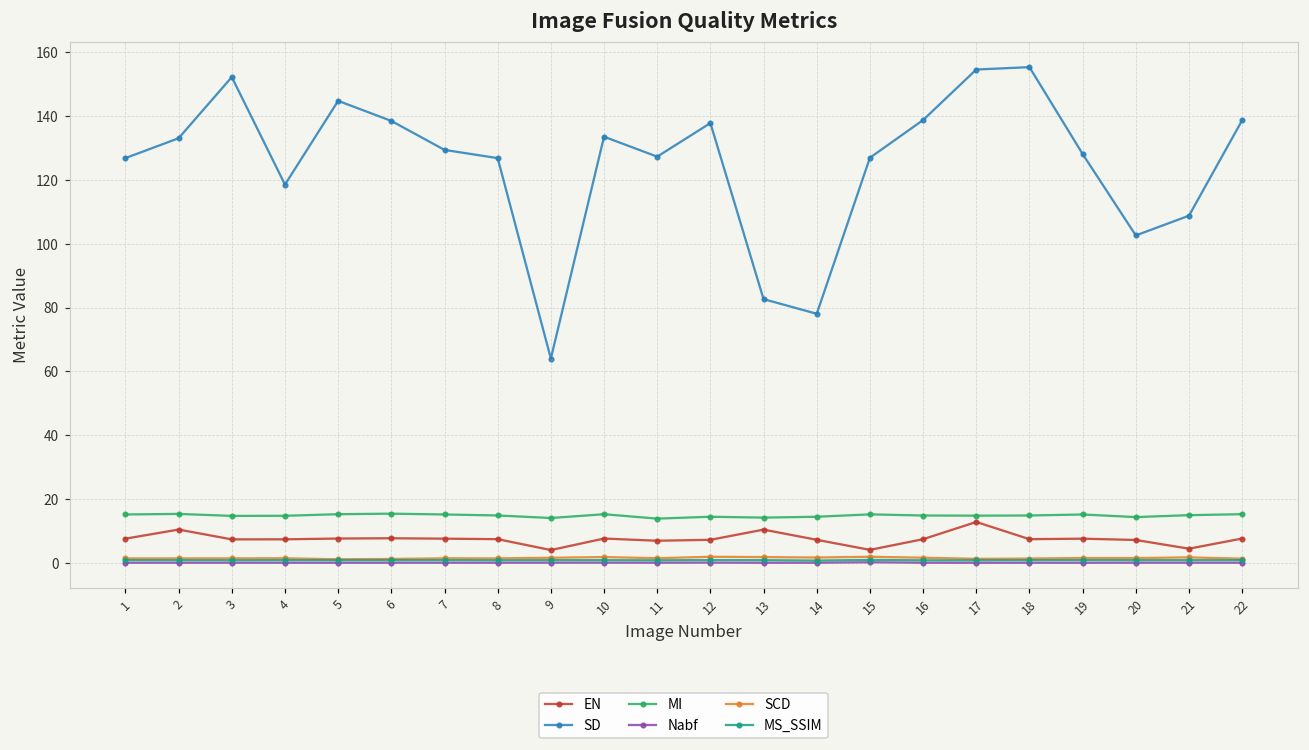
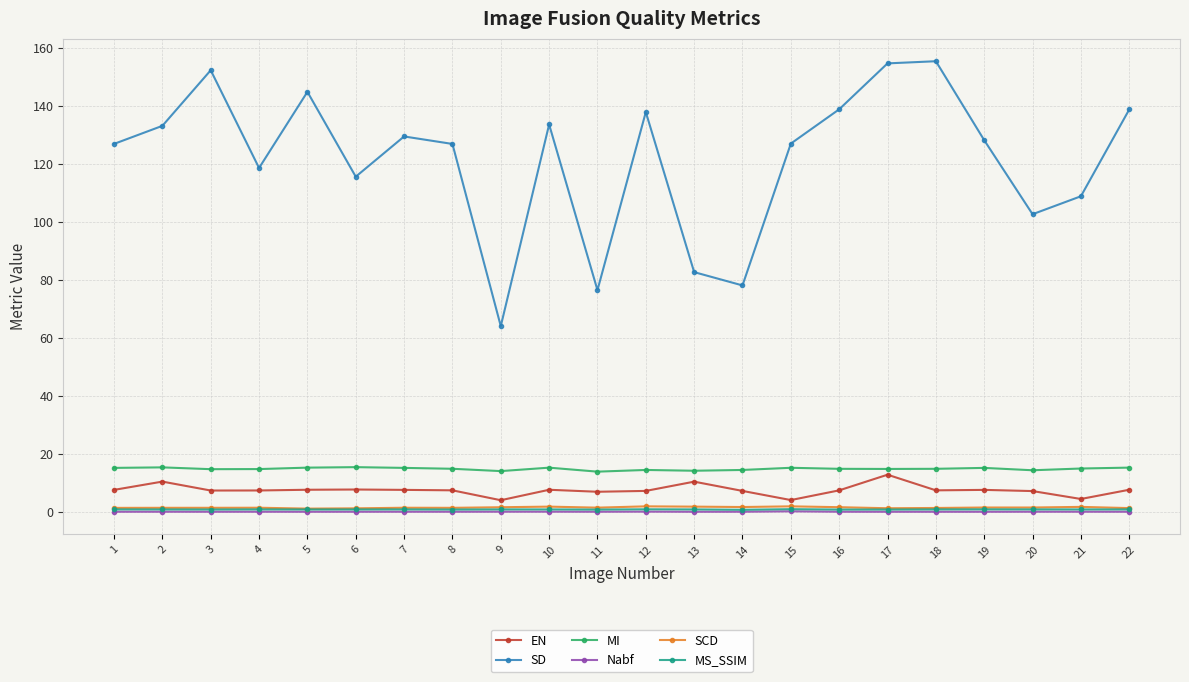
SD, 6: 138 -> 116
SD, 11: 127 -> 76
